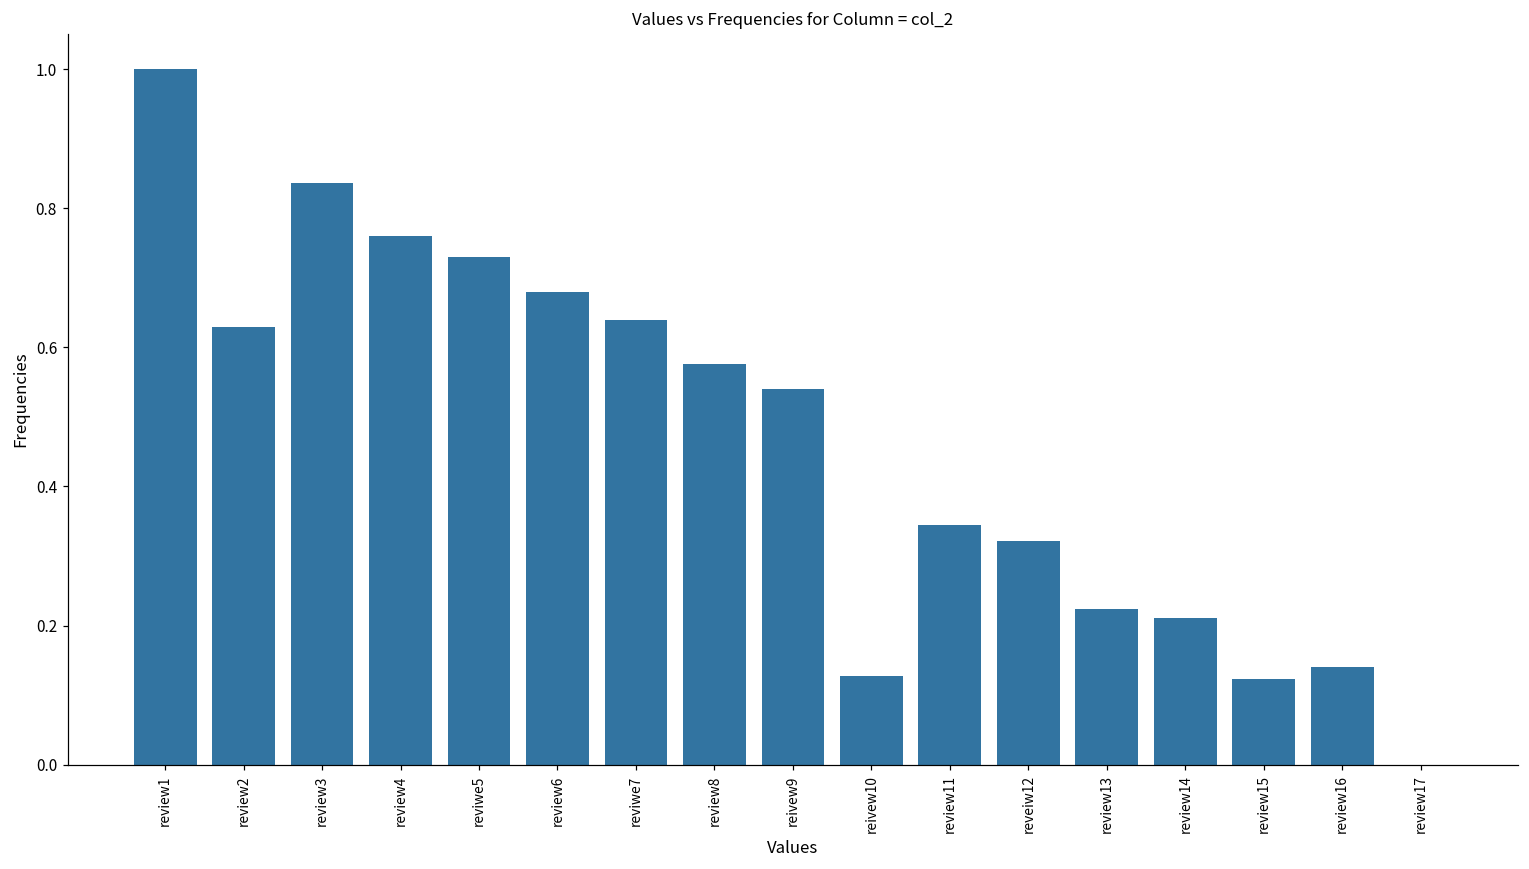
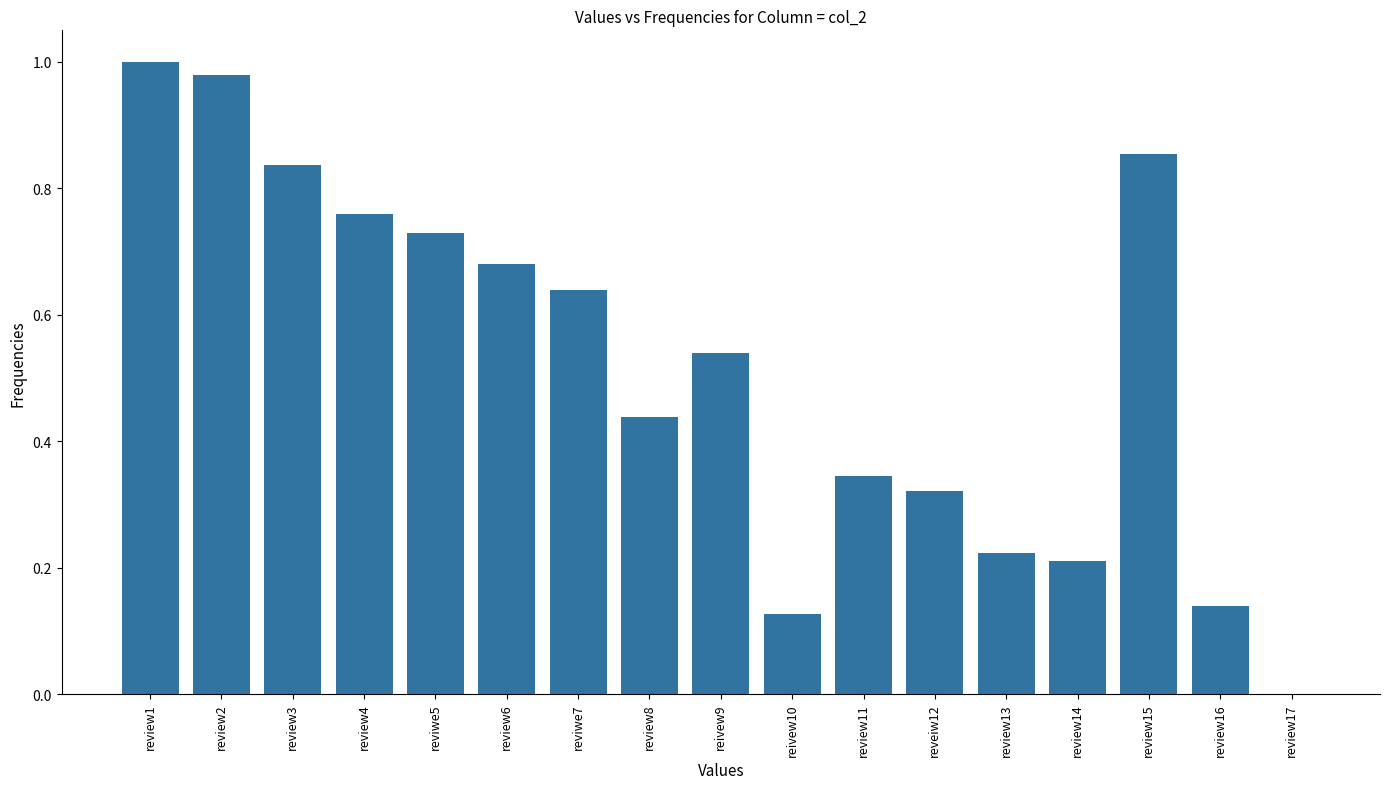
review2: 0.63 -> 0.98
review8: 0.58 -> 0.44
review15: 0.12 -> 0.85
